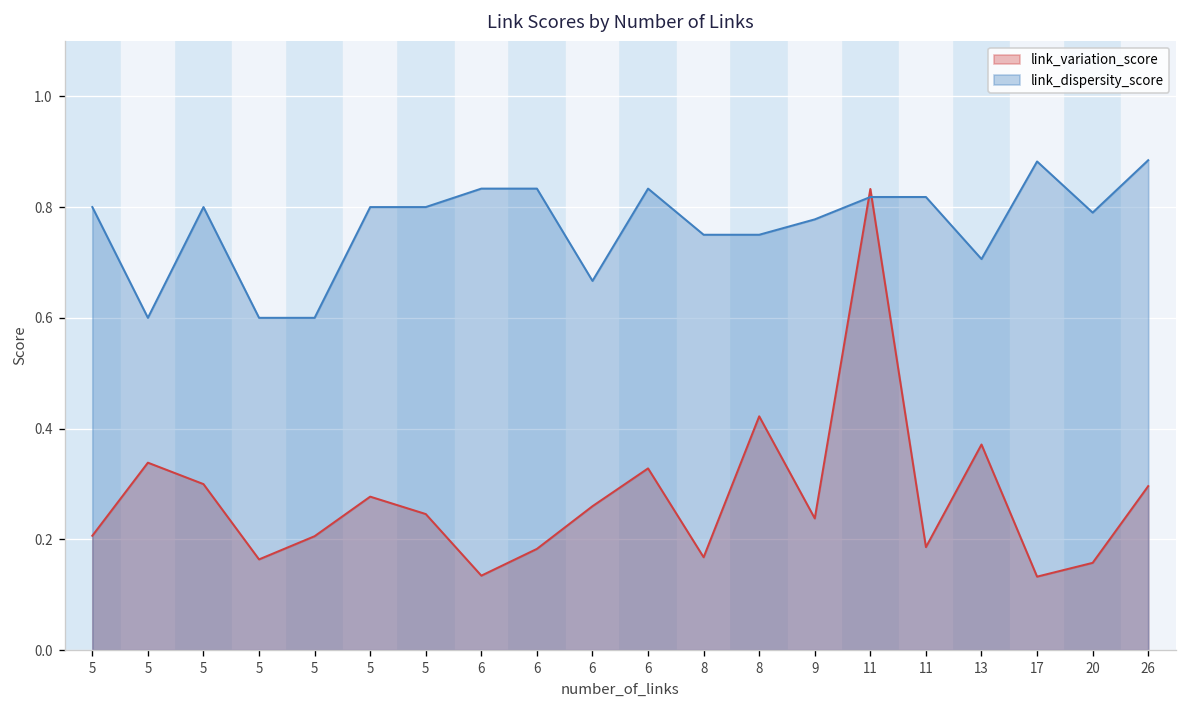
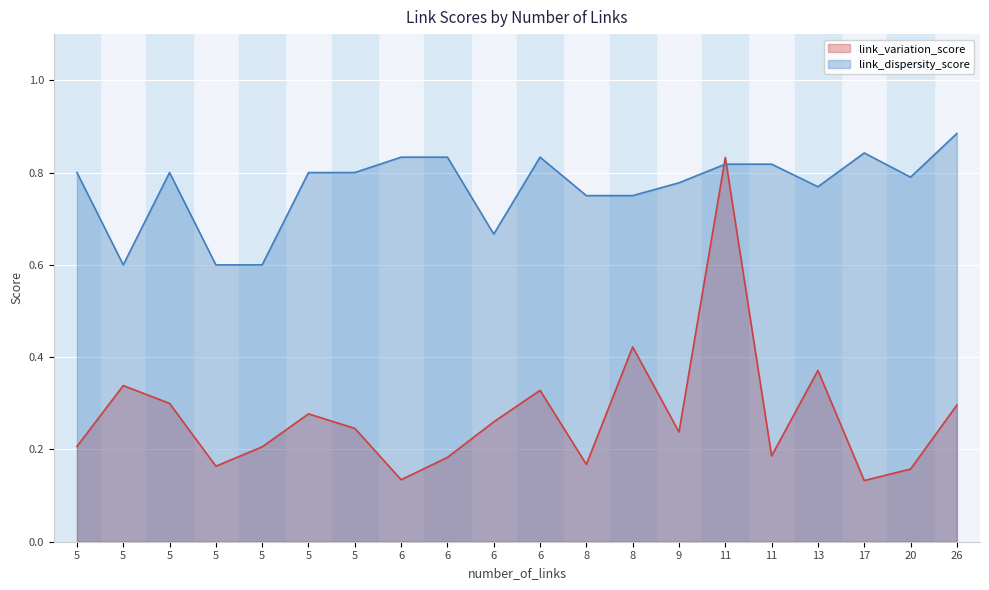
link_dispersity_score, 13: 0.71 -> 0.77
link_dispersity_score, 17: 0.88 -> 0.84
